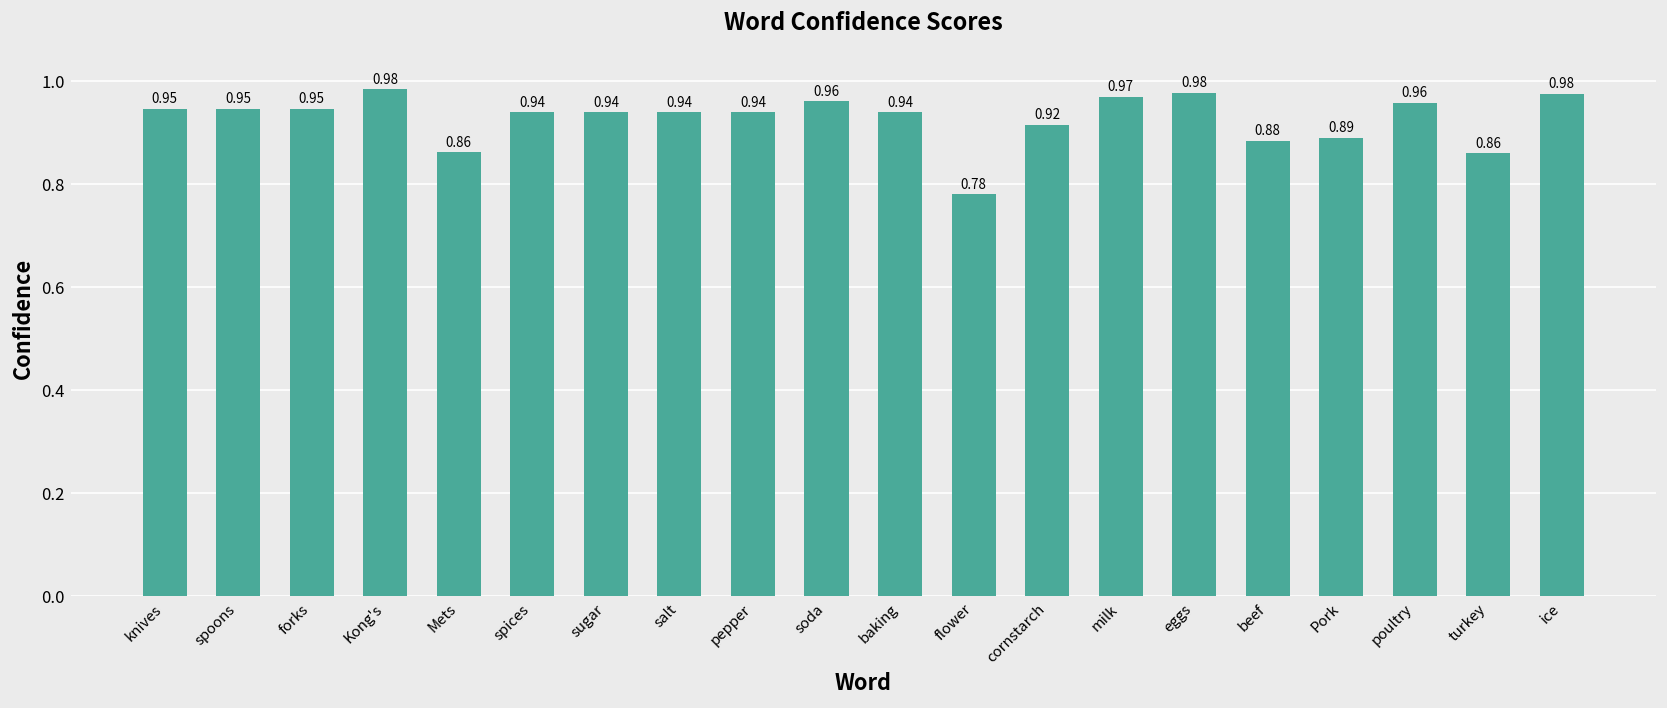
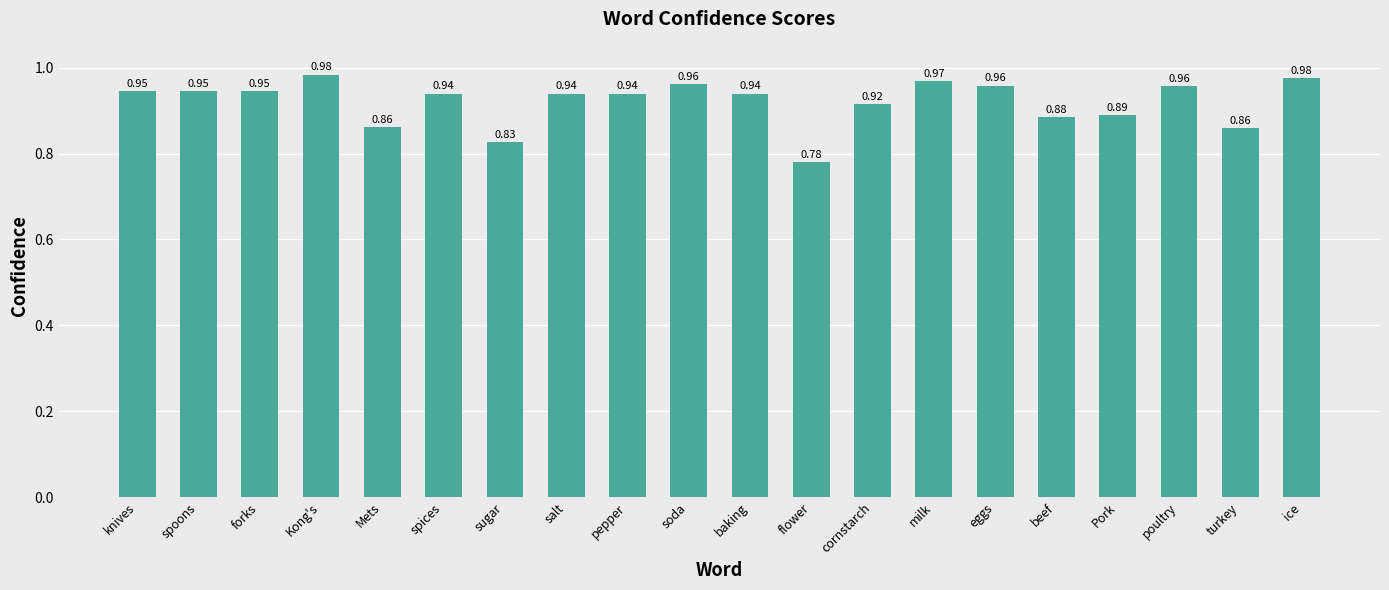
sugar: 0.94 -> 0.83
eggs: 0.98 -> 0.96
